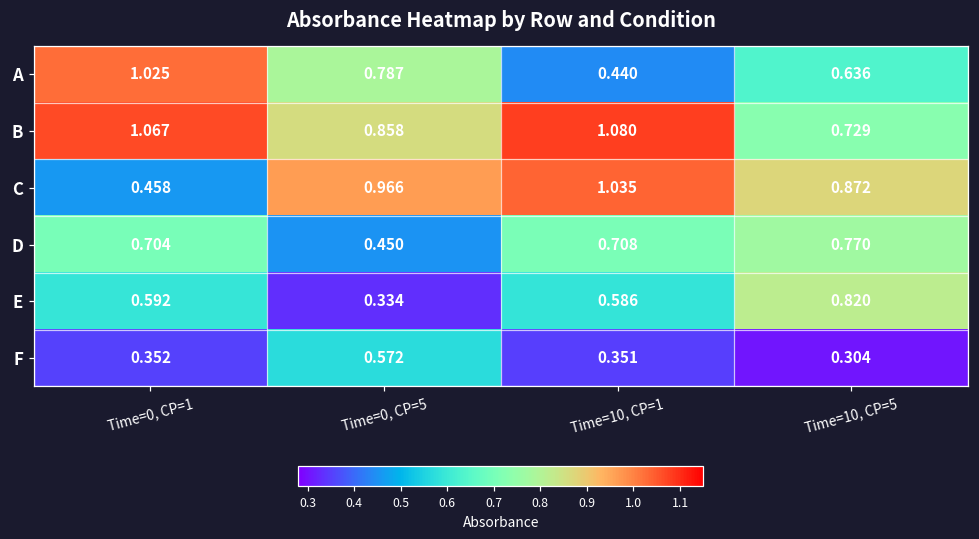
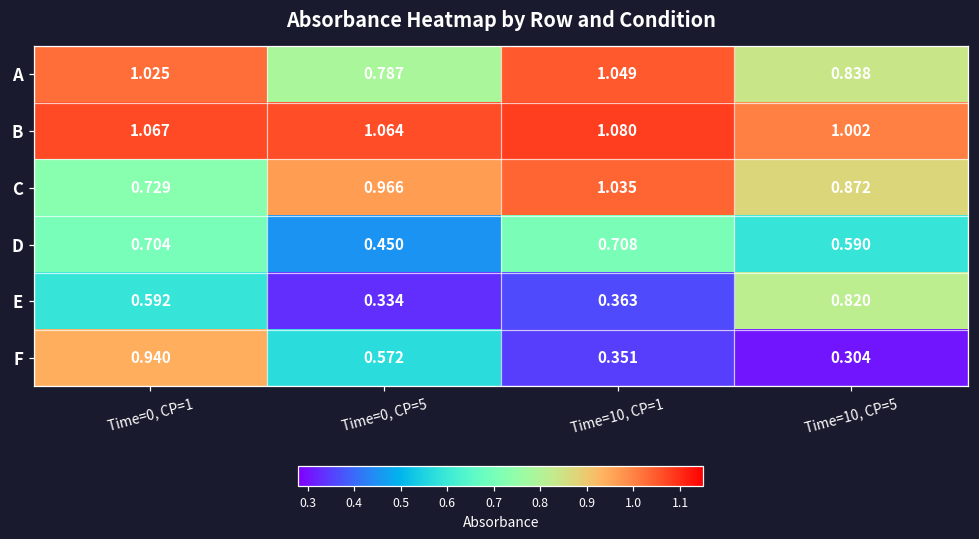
A, Time=10, CP=1: 0.440 -> 1.049
A, Time=10, CP=5: 0.636 -> 0.838
B, Time=0, CP=5: 0.858 -> 1.064
B, Time=10, CP=5: 0.729 -> 1.002
C, Time=0, CP=1: 0.458 -> 0.729
D, Time=10, CP=5: 0.770 -> 0.590
E, Time=10, CP=1: 0.586 -> 0.363
F, Time=0, CP=1: 0.352 -> 0.940
